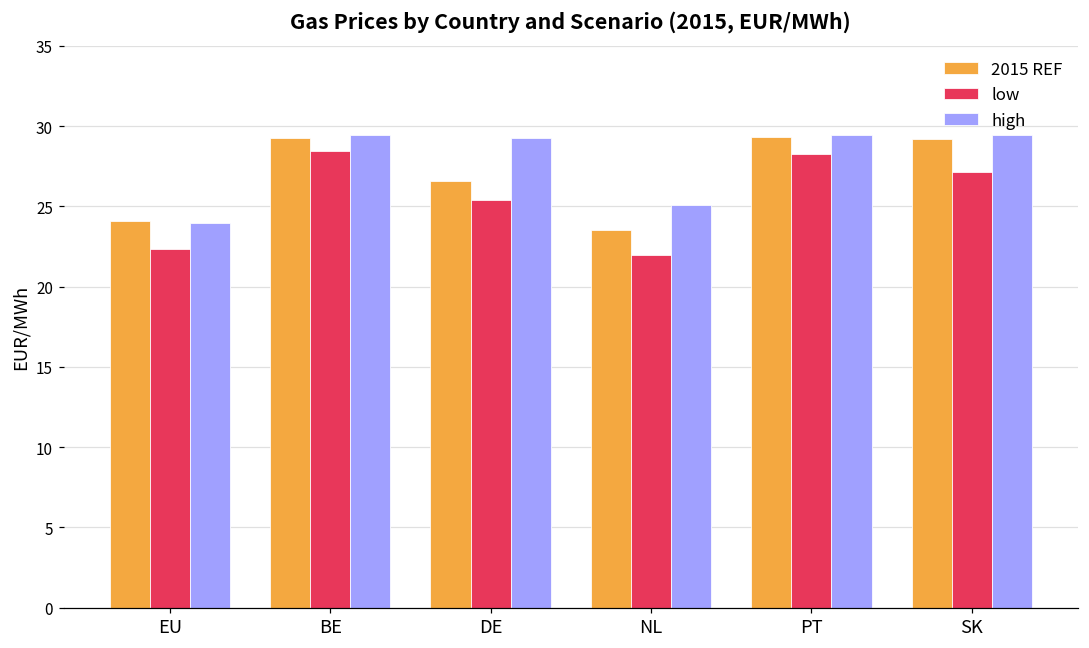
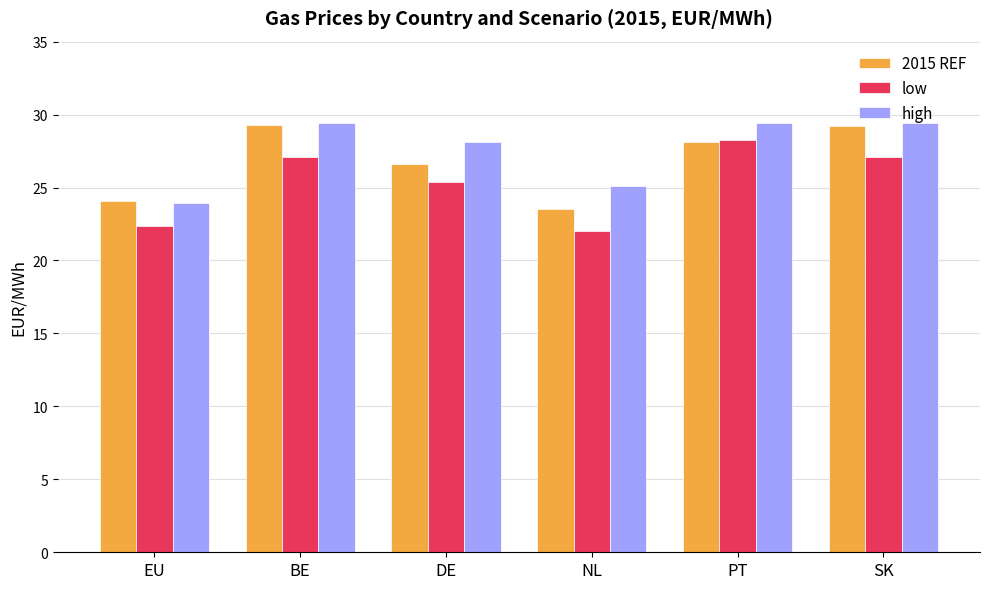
low, BE: 28.5 -> 27.1
high, DE: 29.2 -> 28.1
2015 REF, PT: 29.3 -> 28.1
